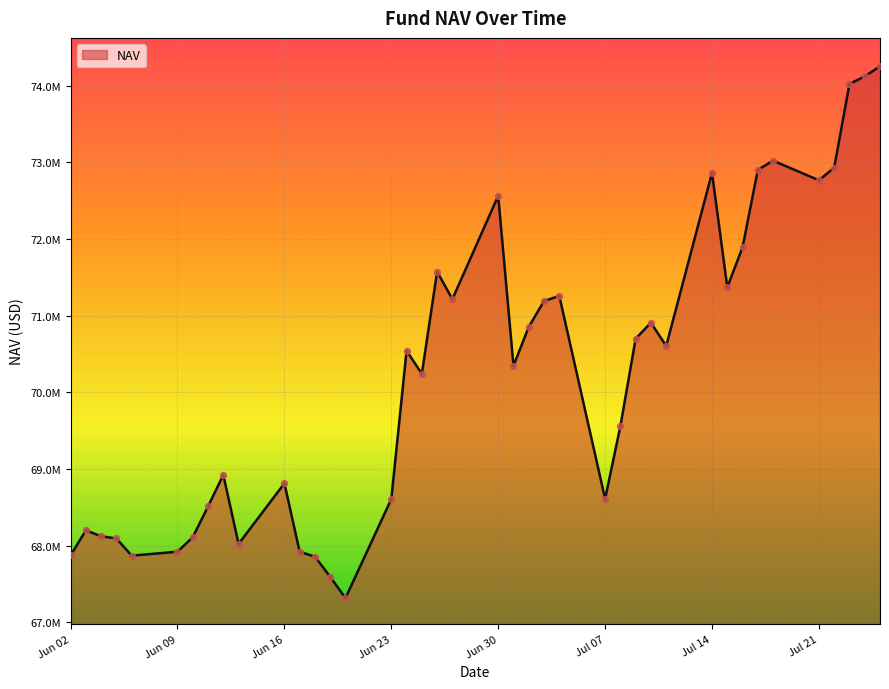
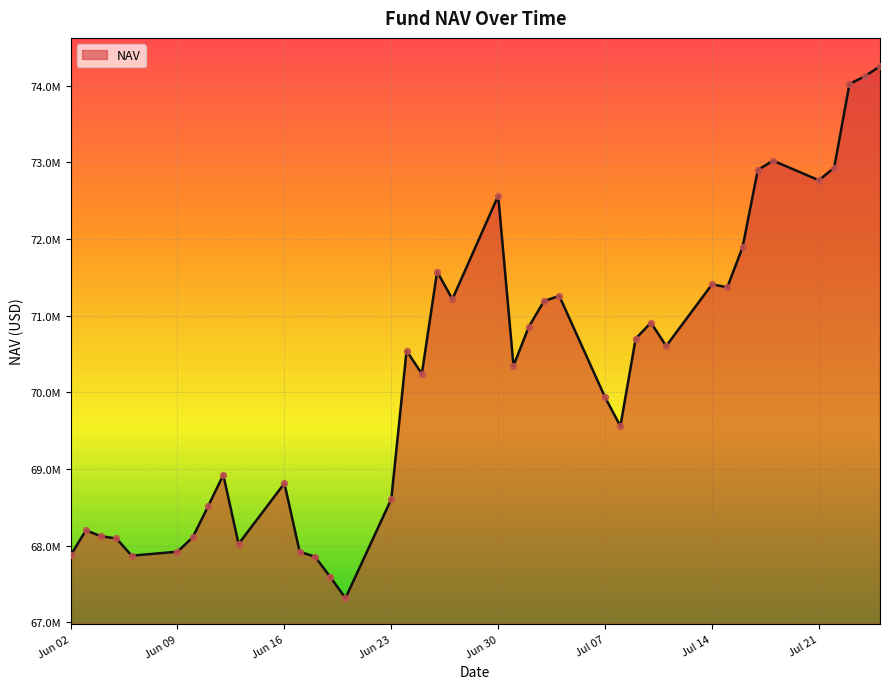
Jul 07: 68600000 -> 69900000
Jul 14: 72900000 -> 71400000
